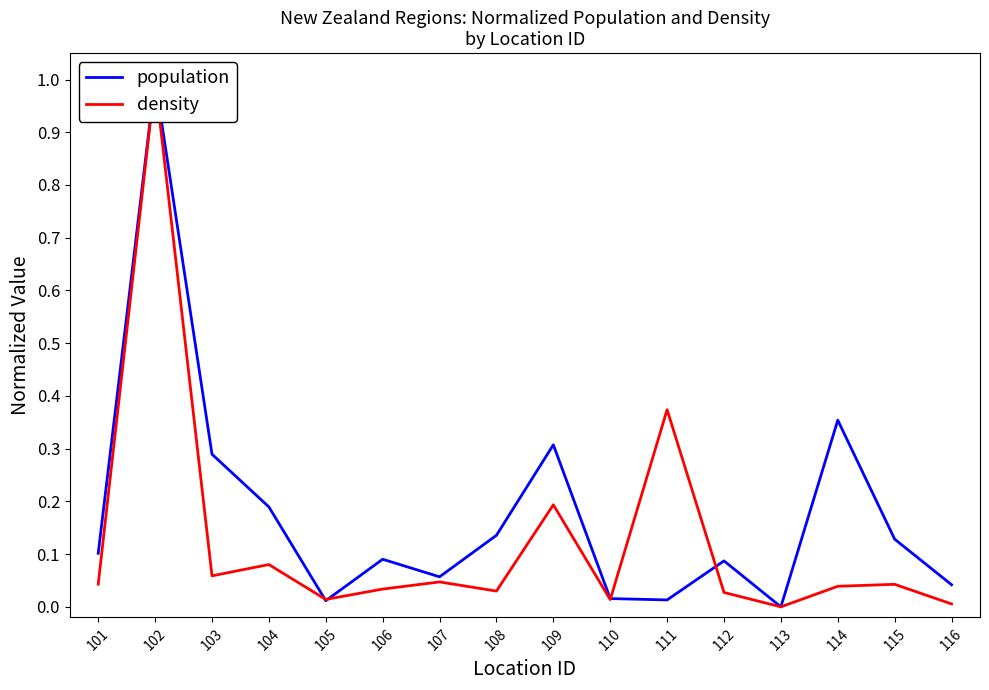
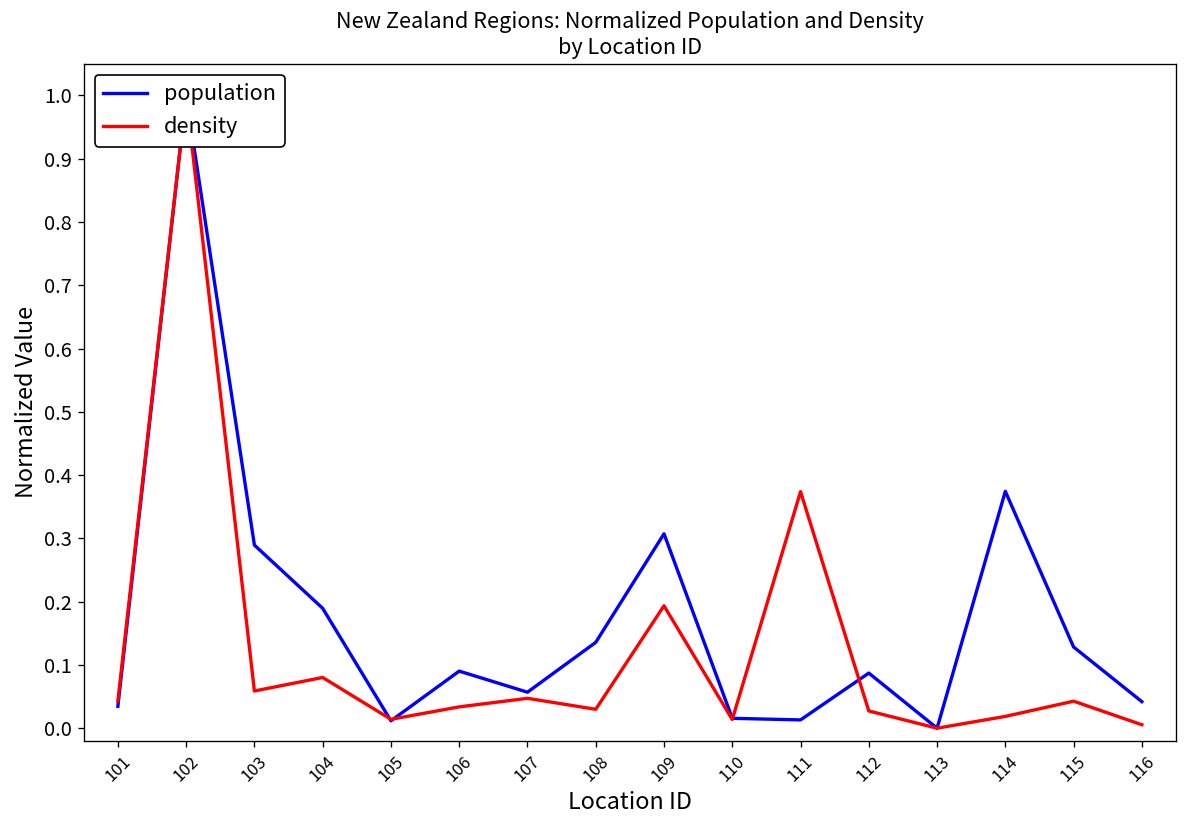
population, 101: 0.10 -> 0.03
population, 114: 0.35 -> 0.37
density, 114: 0.04 -> 0.02
